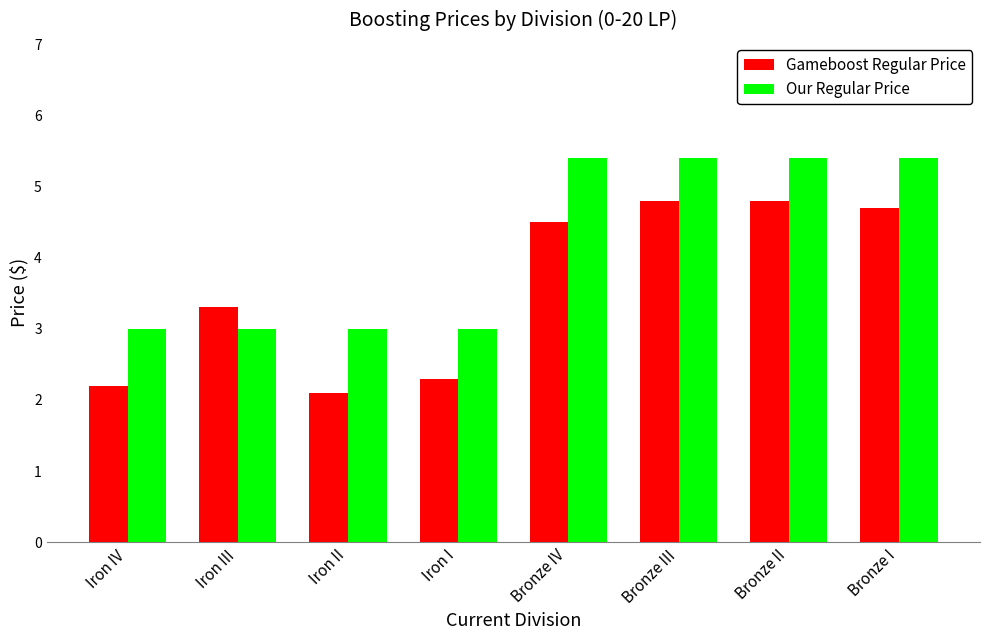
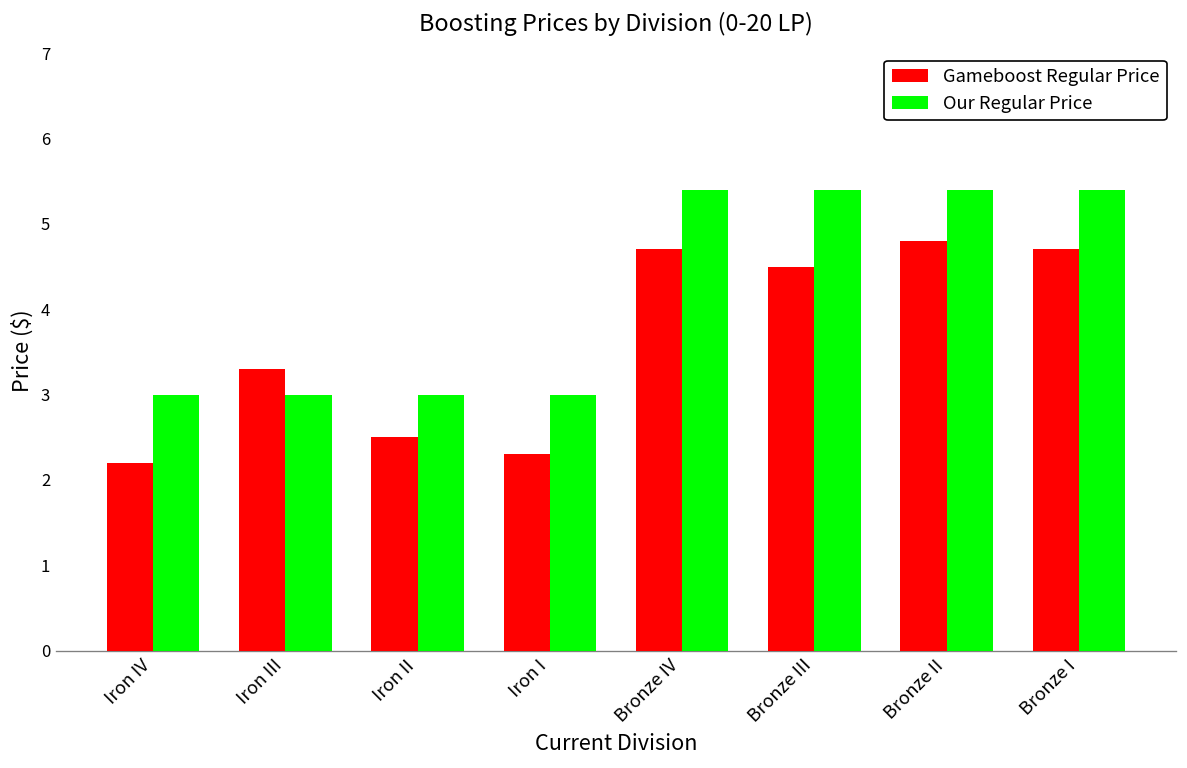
Gameboost Regular Price, Iron II: 2.1 -> 2.5
Gameboost Regular Price, Bronze IV: 4.5 -> 4.7
Gameboost Regular Price, Bronze III: 4.8 -> 4.5
